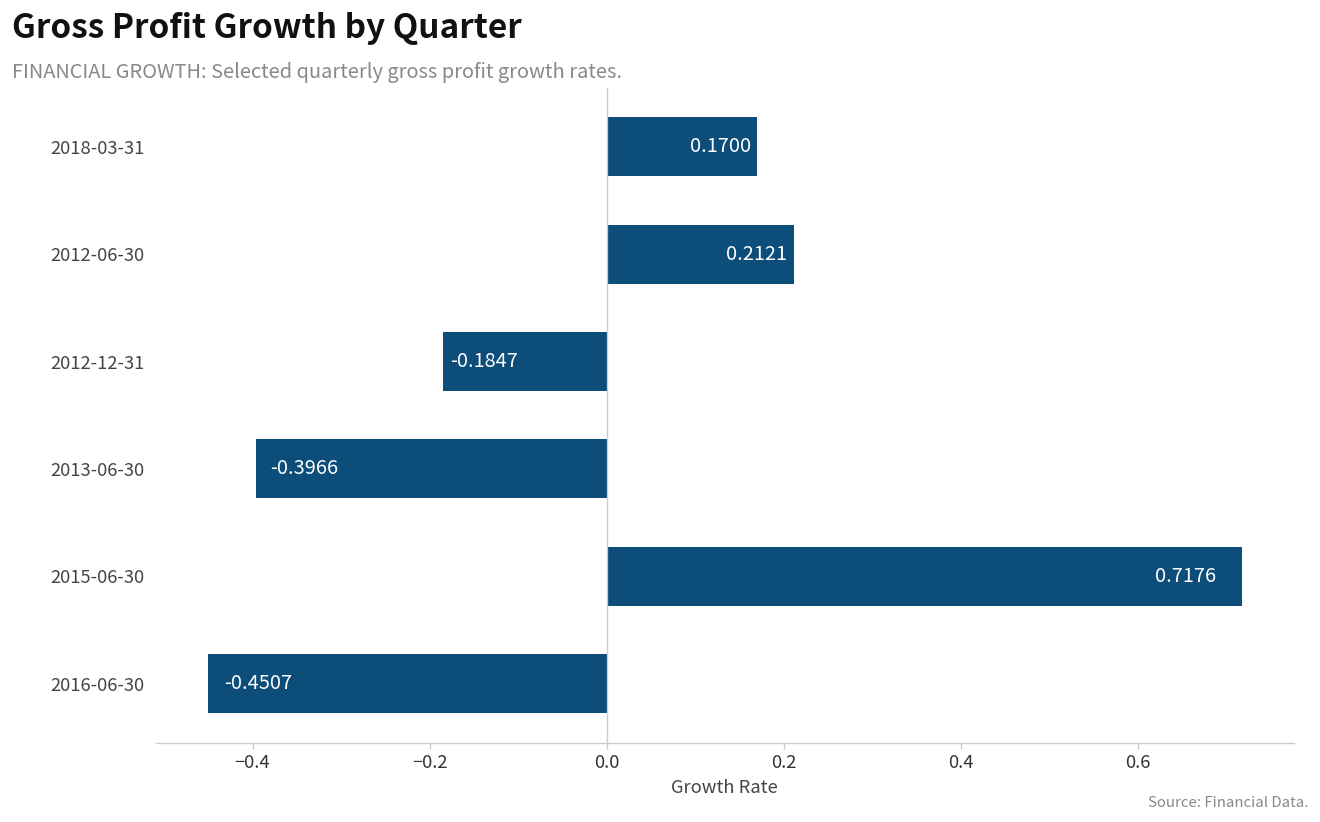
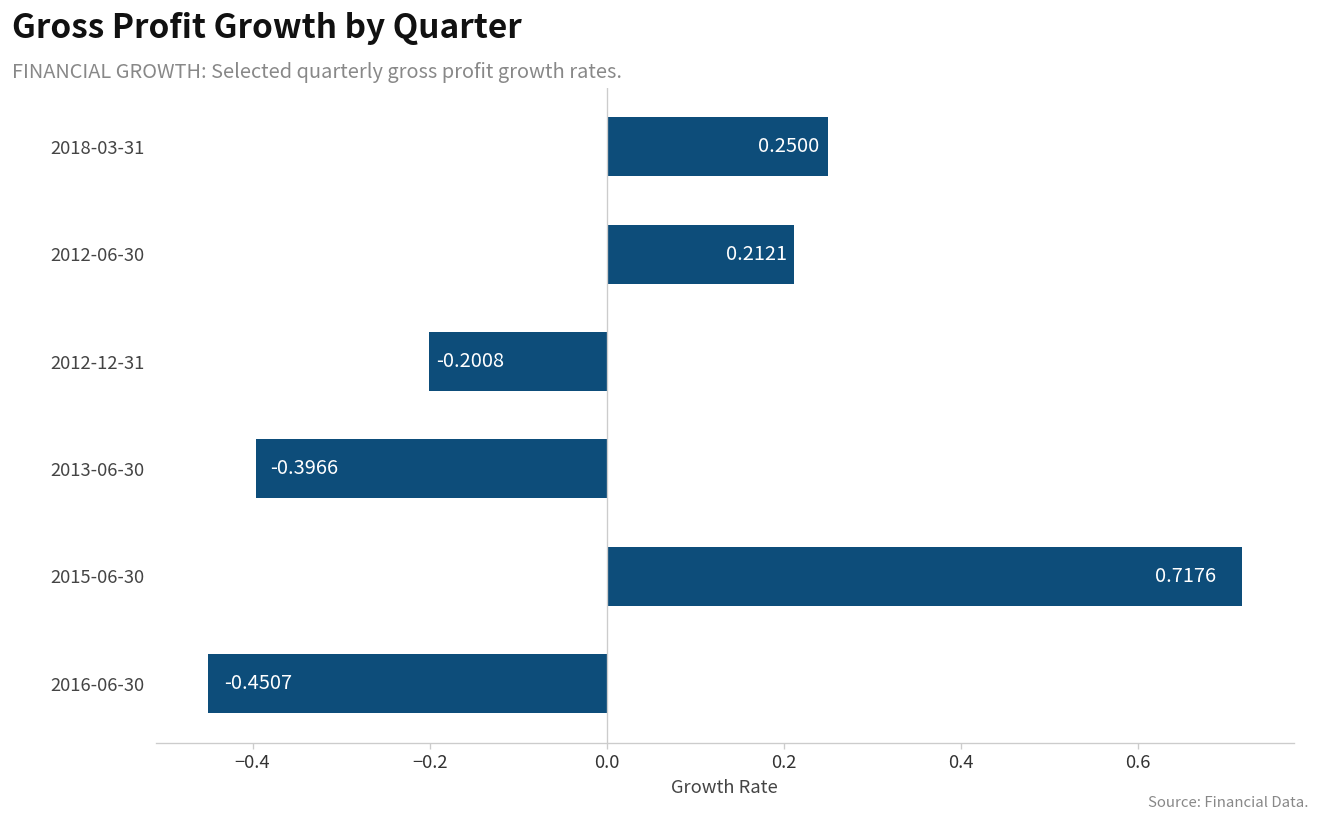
2018-03-31: 0.1700 -> 0.2500
2012-12-31: -0.1847 -> -0.2008
